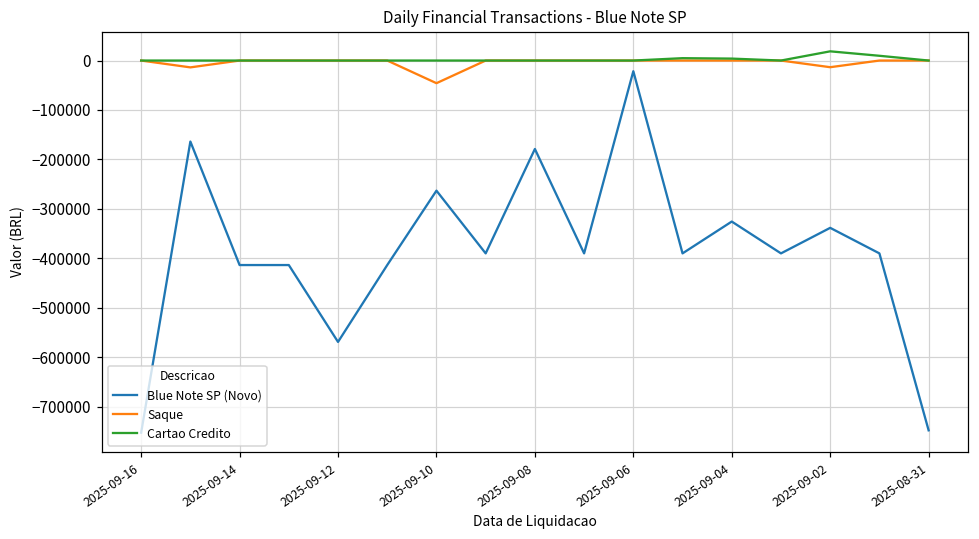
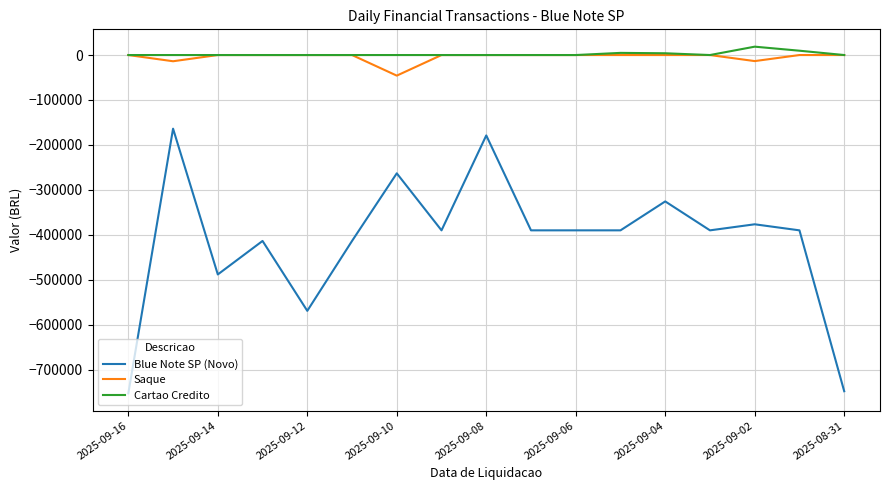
Blue Note SP (Novo), 2025-09-14: -410000 -> -490000
Blue Note SP (Novo), 2025-09-06: -20000 -> -390000
Blue Note SP (Novo), 2025-09-02: -340000 -> -380000
